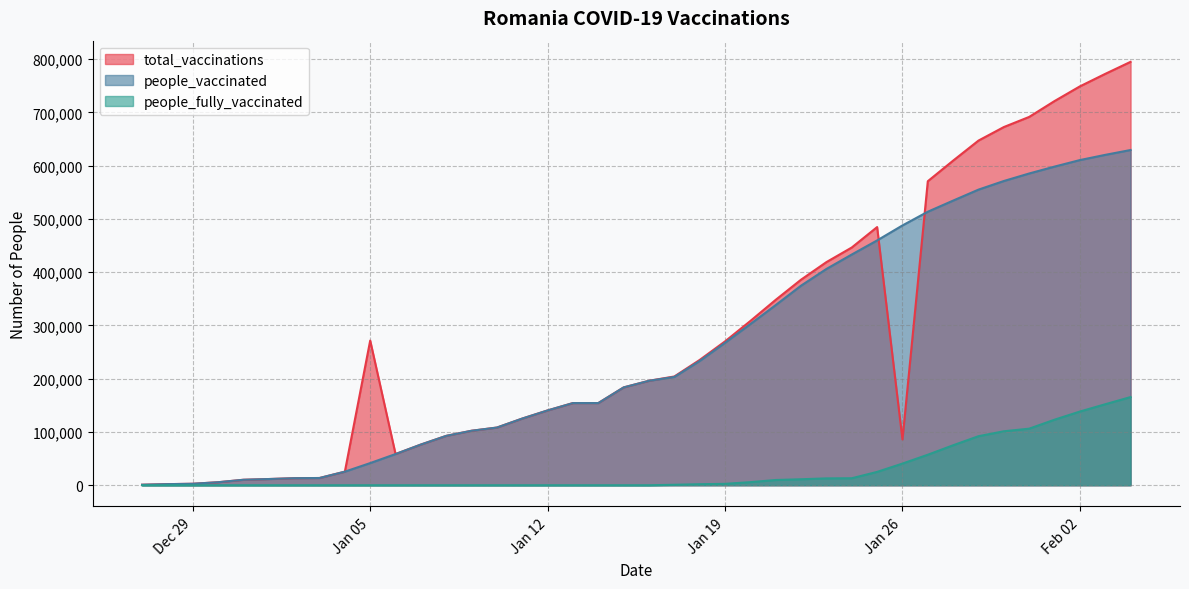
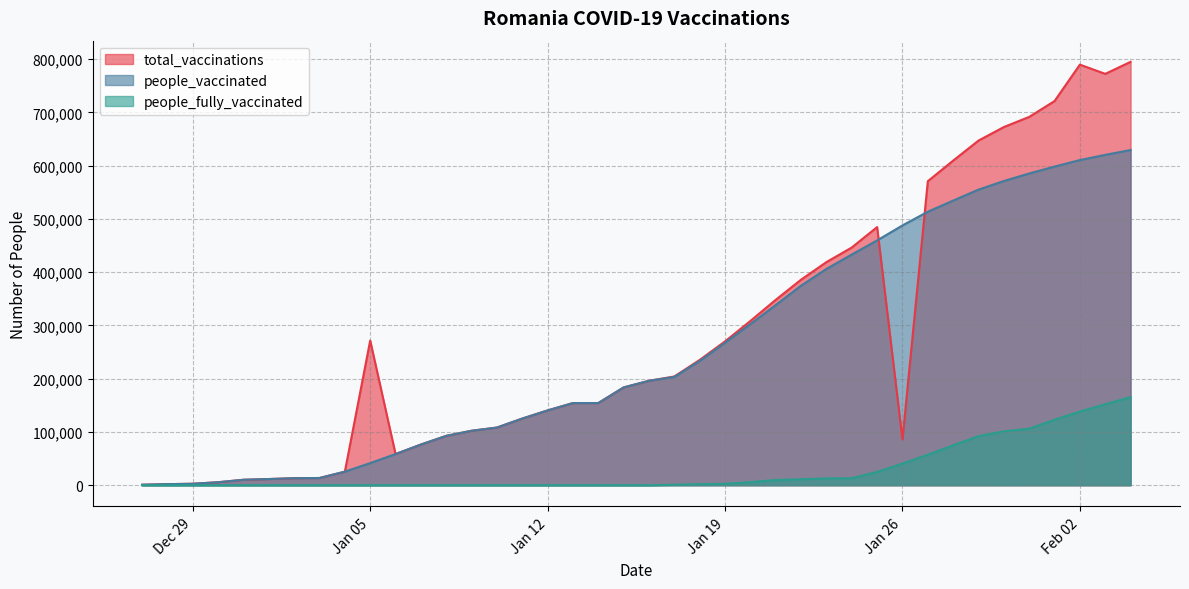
total_vaccinations, Feb 02: 750,000 -> 790,000
